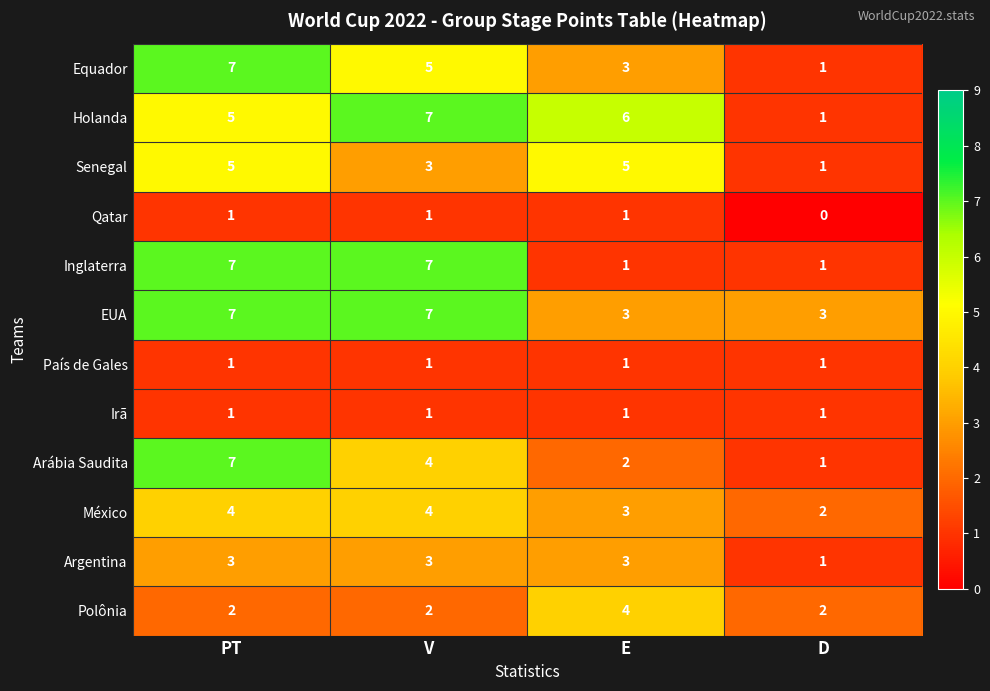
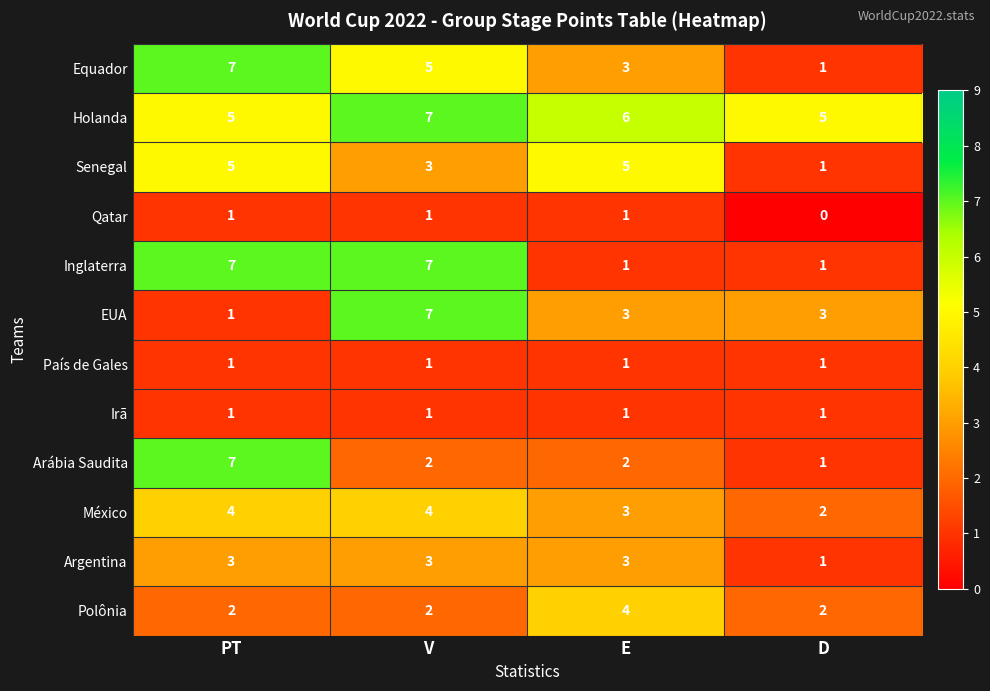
Holanda, D: 1 -> 5
EUA, PT: 7 -> 1
Arábia Saudita, V: 4 -> 2
